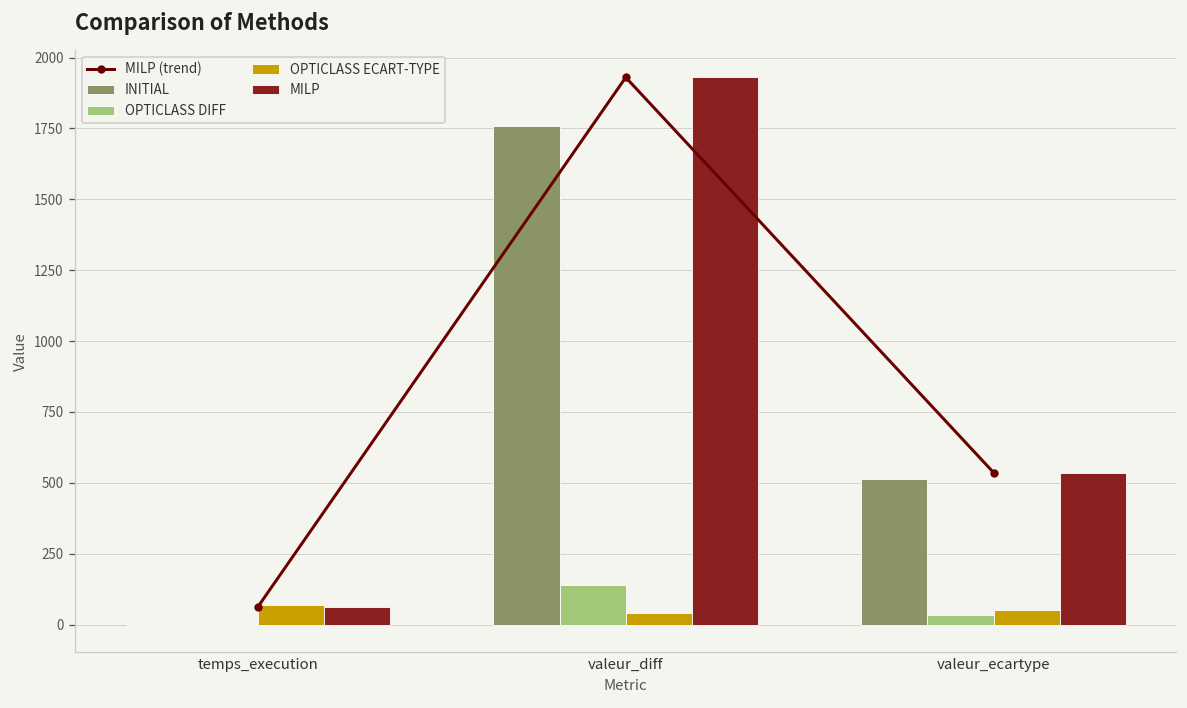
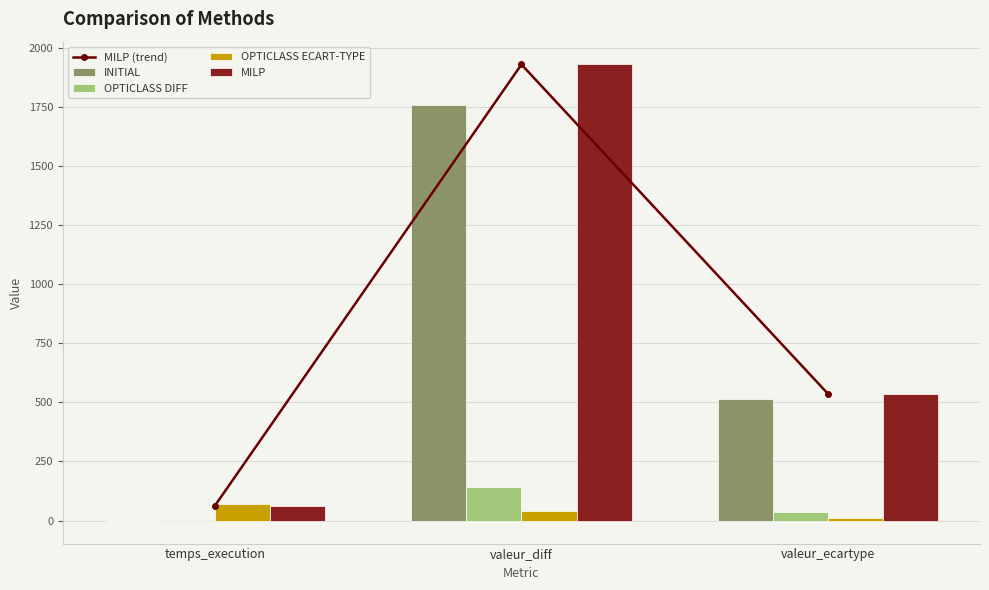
OPTICLASS ECART-TYPE, valeur_ecartype: 50 -> 10
